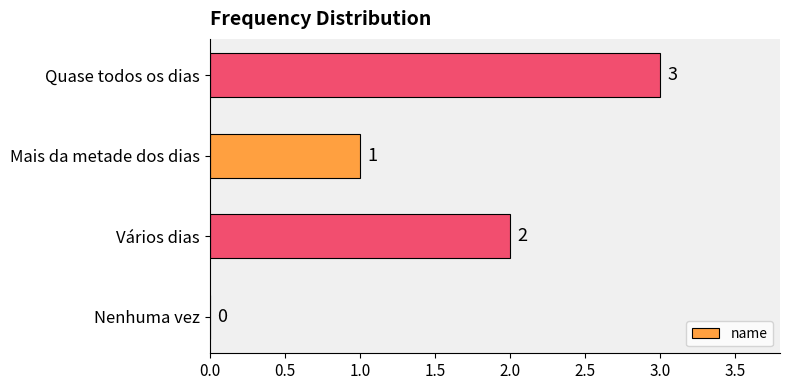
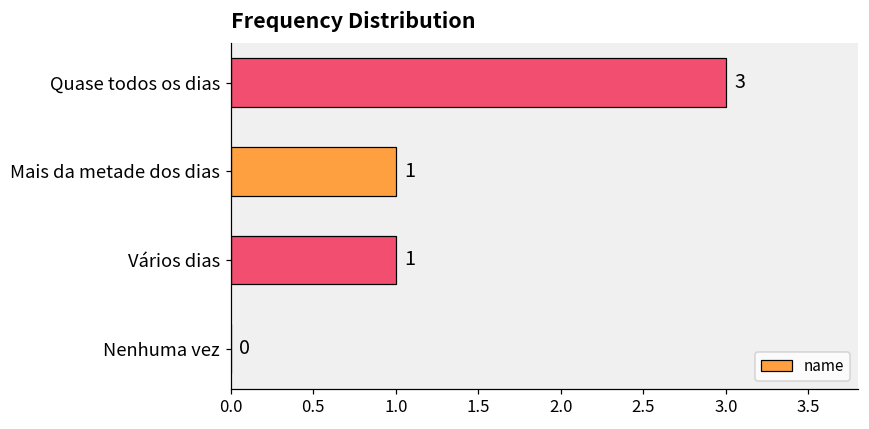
Vários dias: 2 -> 1
